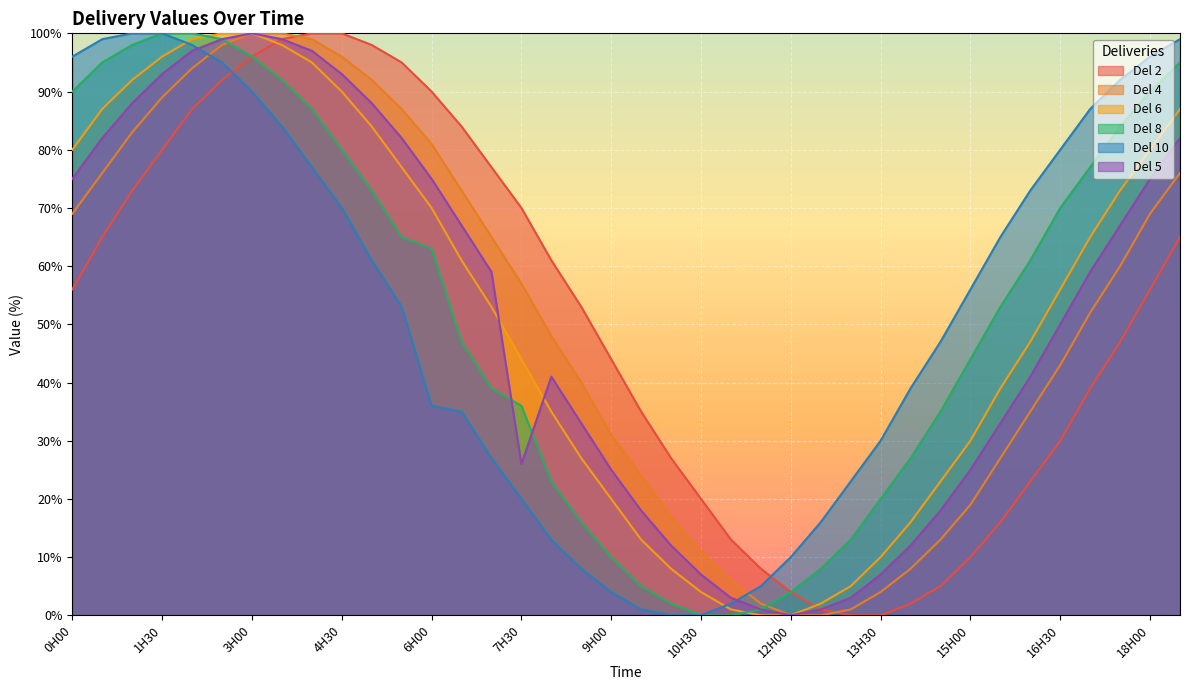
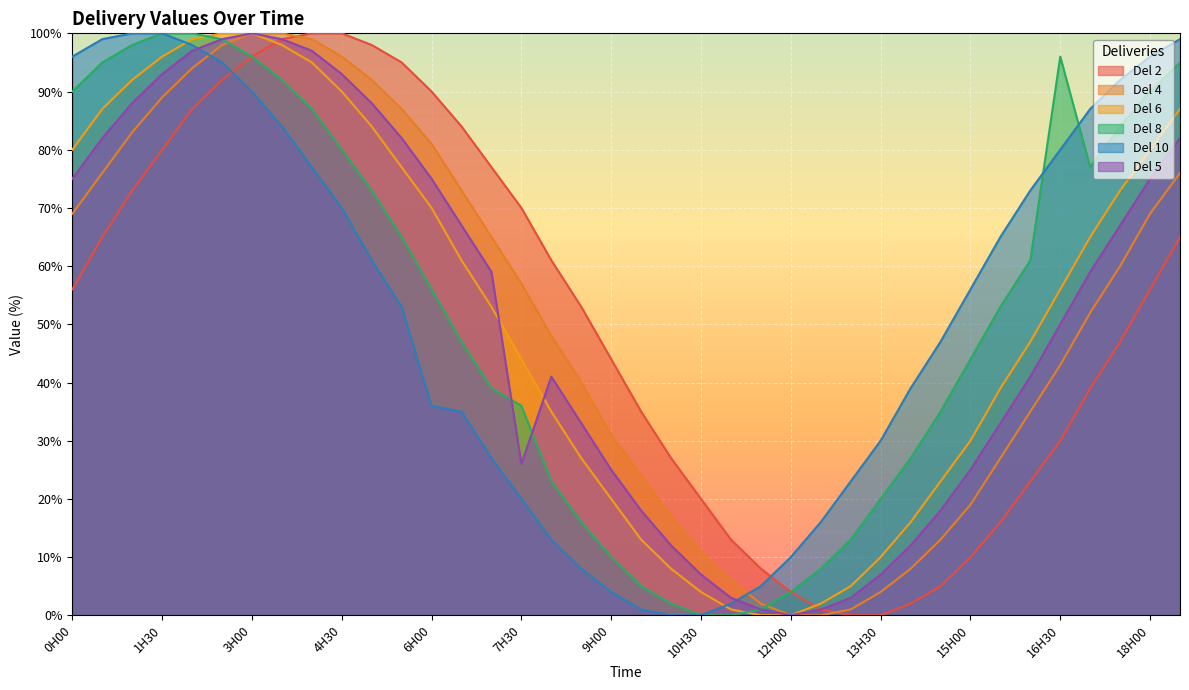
Del 8, 6H00: 63% -> 56%
Del 8, 16H30: 70% -> 96%
